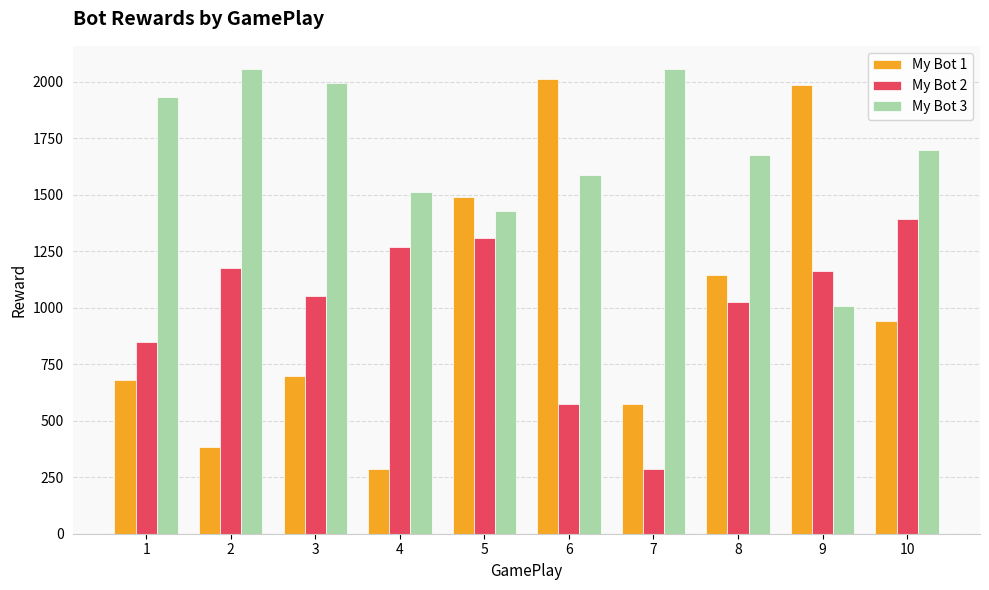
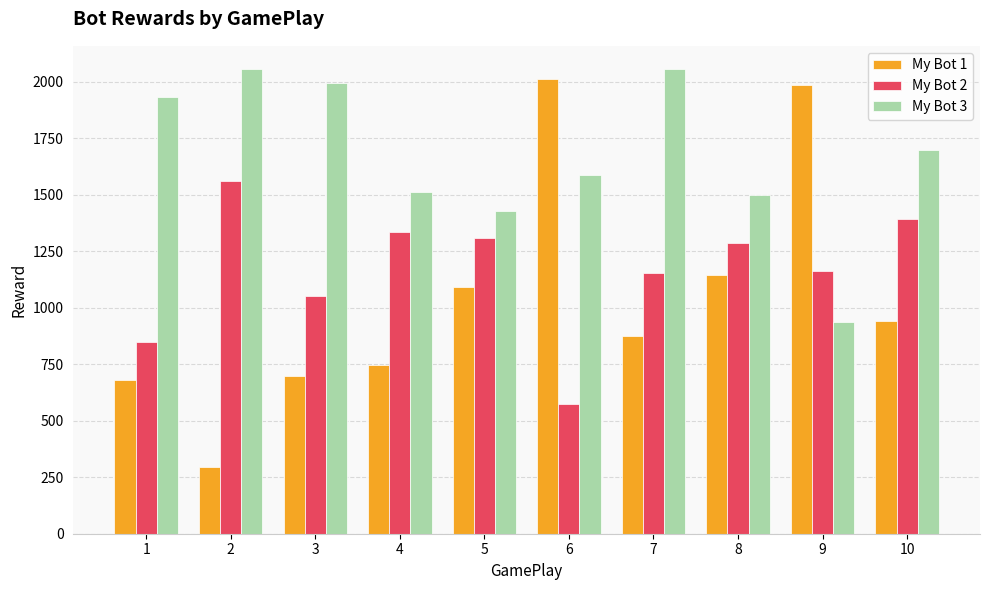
My Bot 1, 2: 380 -> 290
My Bot 2, 2: 1180 -> 1560
My Bot 1, 4: 290 -> 750
My Bot 2, 4: 1270 -> 1340
My Bot 1, 5: 1490 -> 1090
My Bot 1, 7: 570 -> 880
My Bot 2, 7: 290 -> 1160
My Bot 2, 8: 1030 -> 1290
My Bot 3, 8: 1680 -> 1500
My Bot 3, 9: 1010 -> 940
